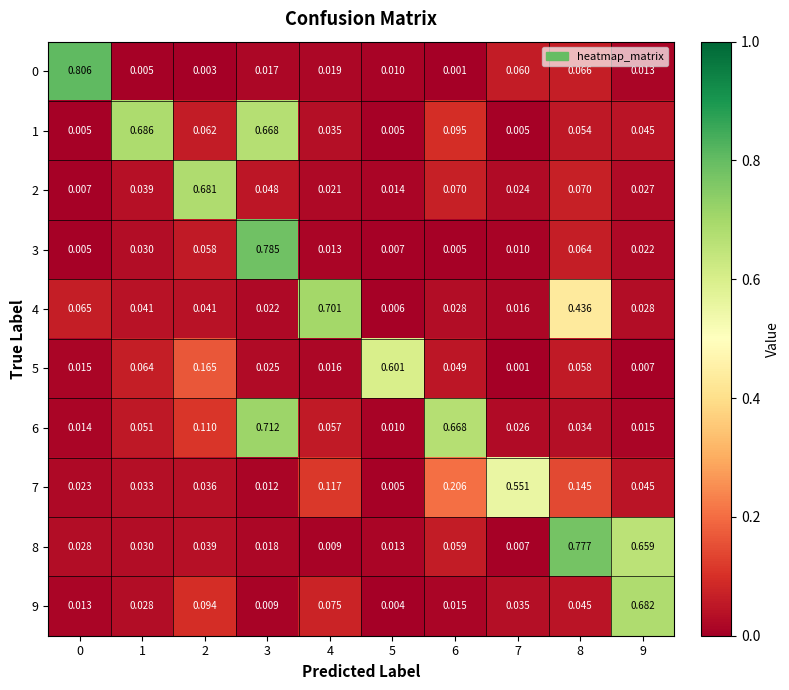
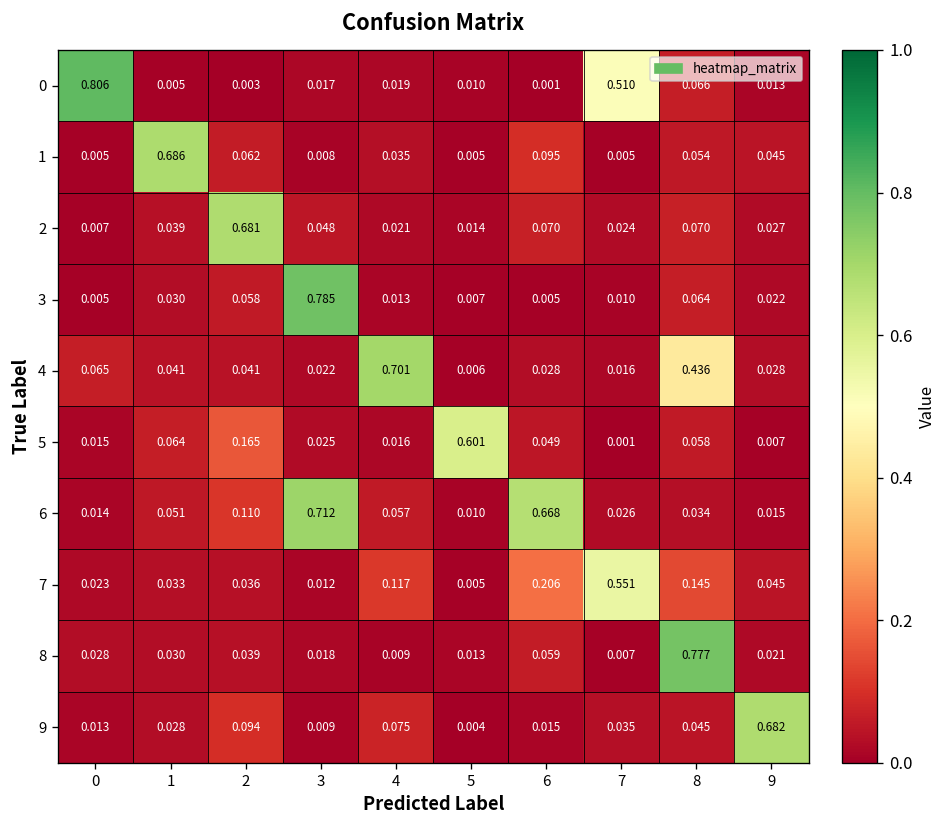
0, 7: 0.060 -> 0.510
1, 3: 0.668 -> 0.008
8, 9: 0.659 -> 0.021
